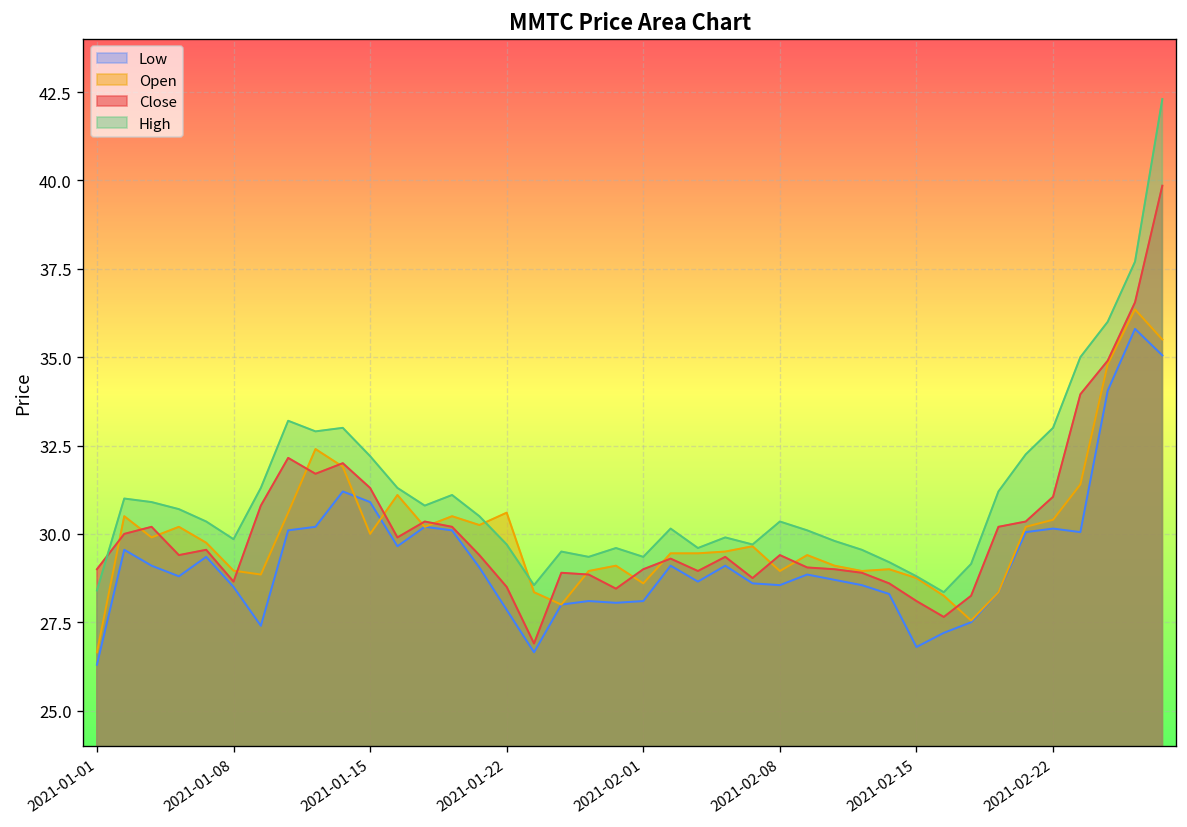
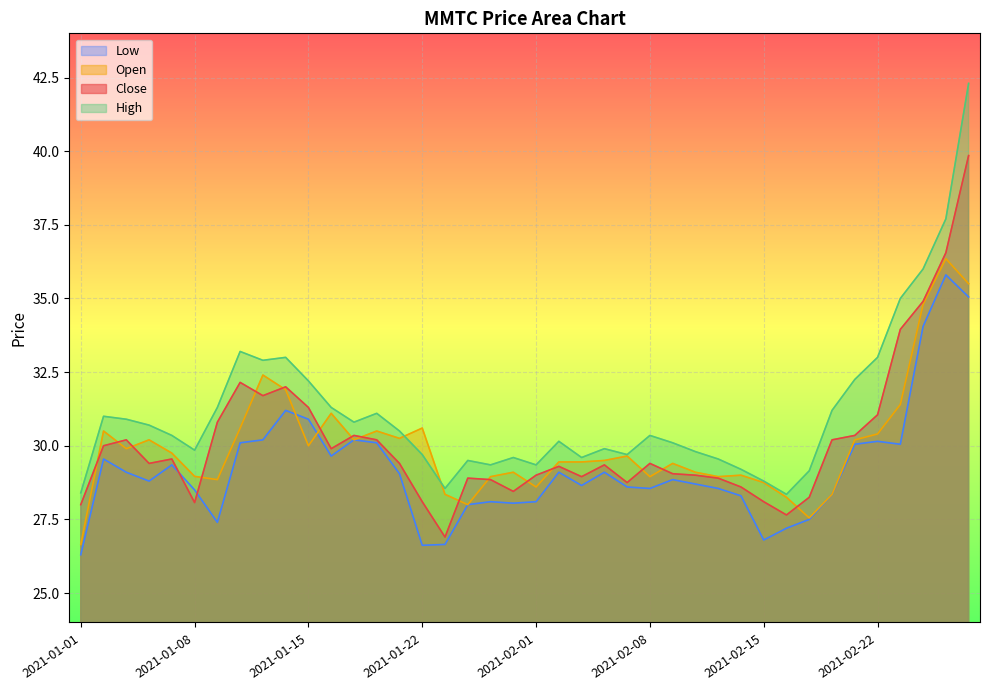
Close, 2021-01-01: 29 -> 28
Close, 2021-01-08: 28.7 -> 28.1
Low, 2021-01-22: 27.9 -> 26.6
Close, 2021-01-22: 28.5 -> 28.1
